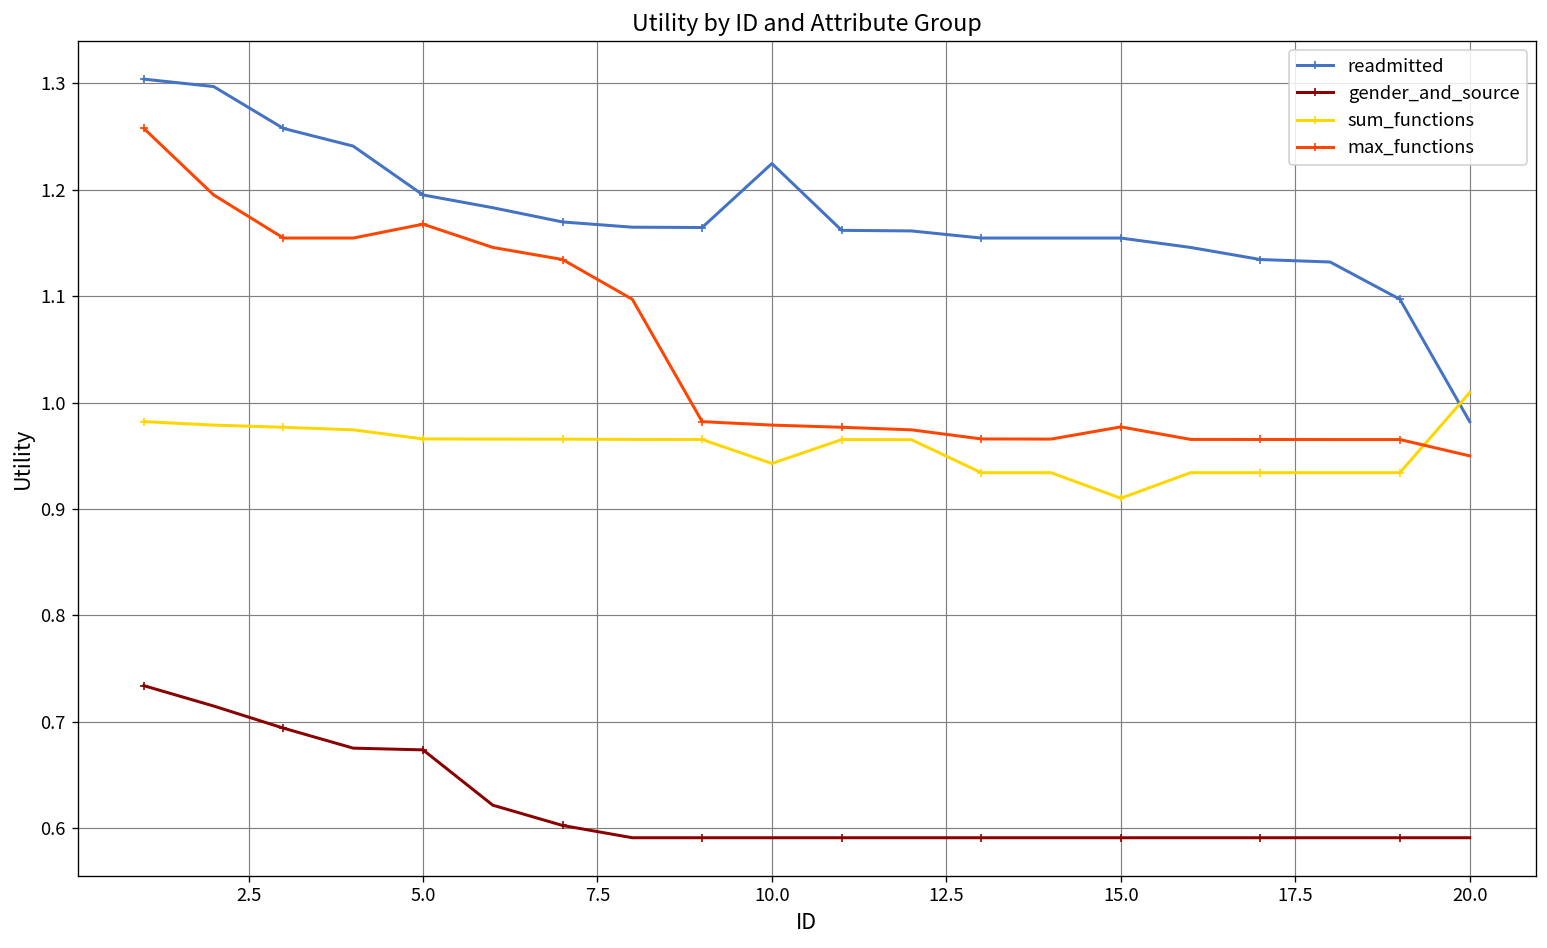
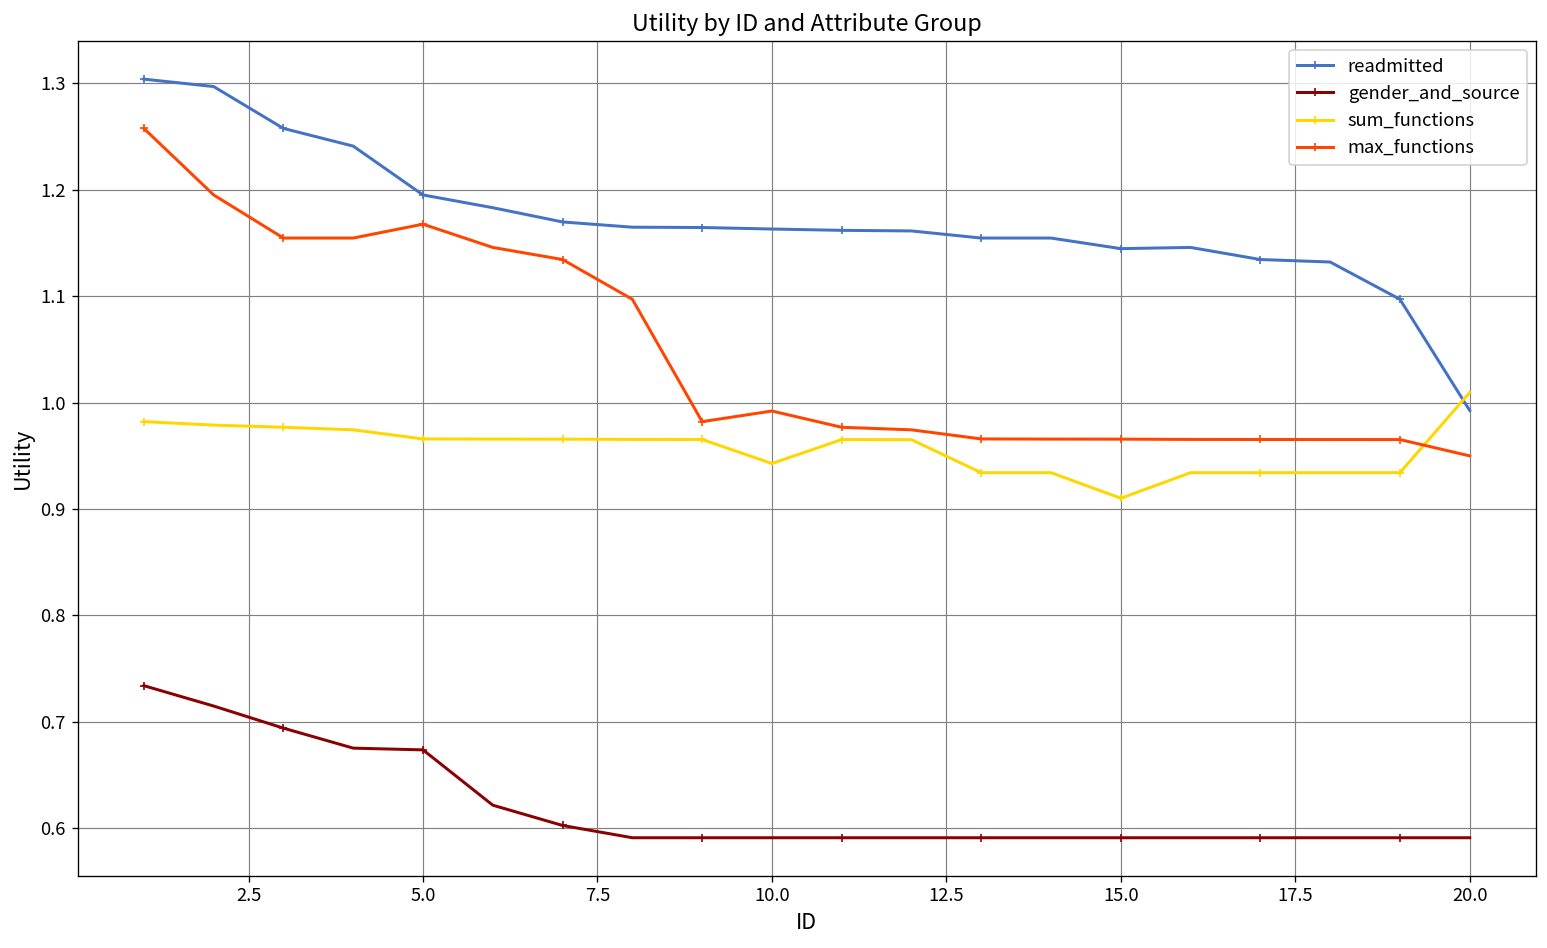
readmitted, 10.0: 1.22 -> 1.16
max_functions, 10.0: 0.98 -> 0.99
readmitted, 15.0: 1.15 -> 1.14
max_functions, 15.0: 0.98 -> 0.97
readmitted, 20.0: 0.98 -> 0.99
